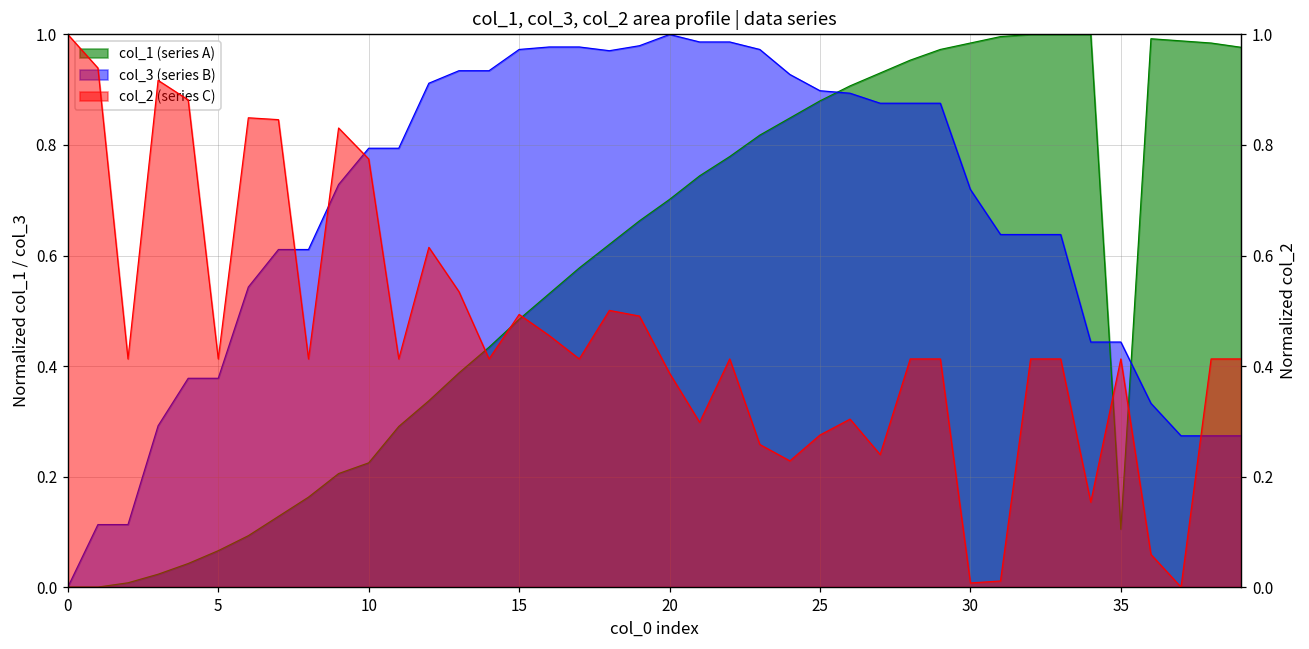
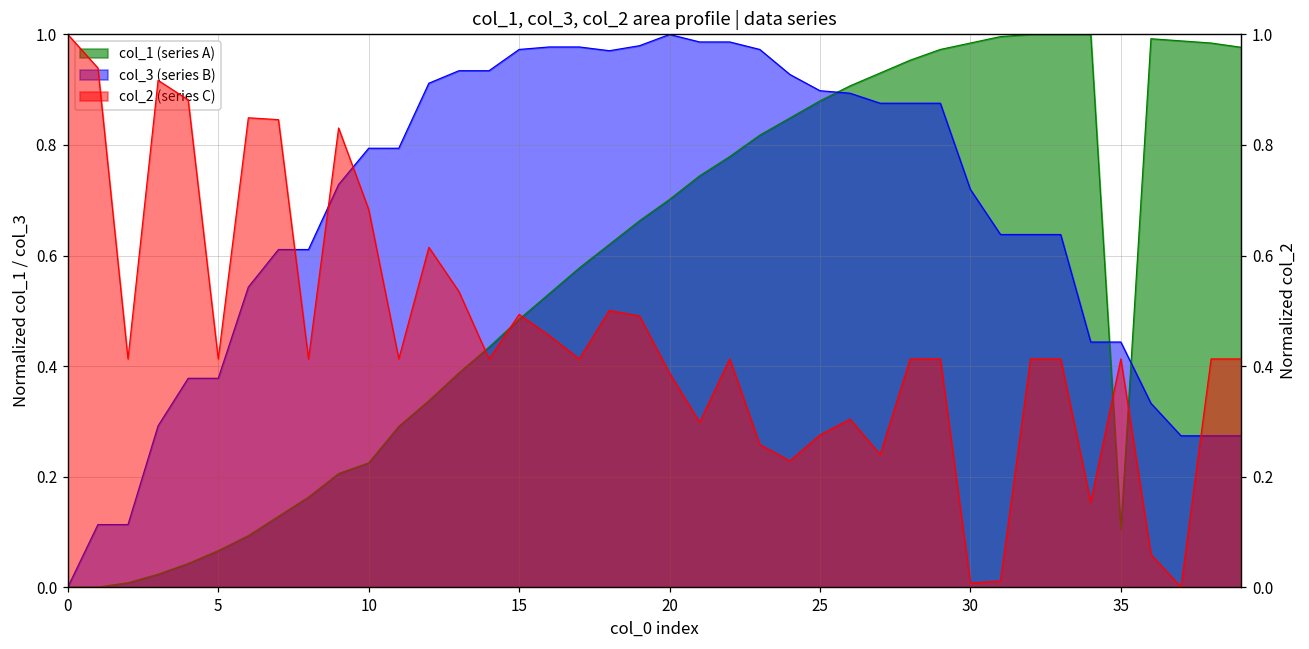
col_2 (series C), 10: 0.77 -> 0.68
